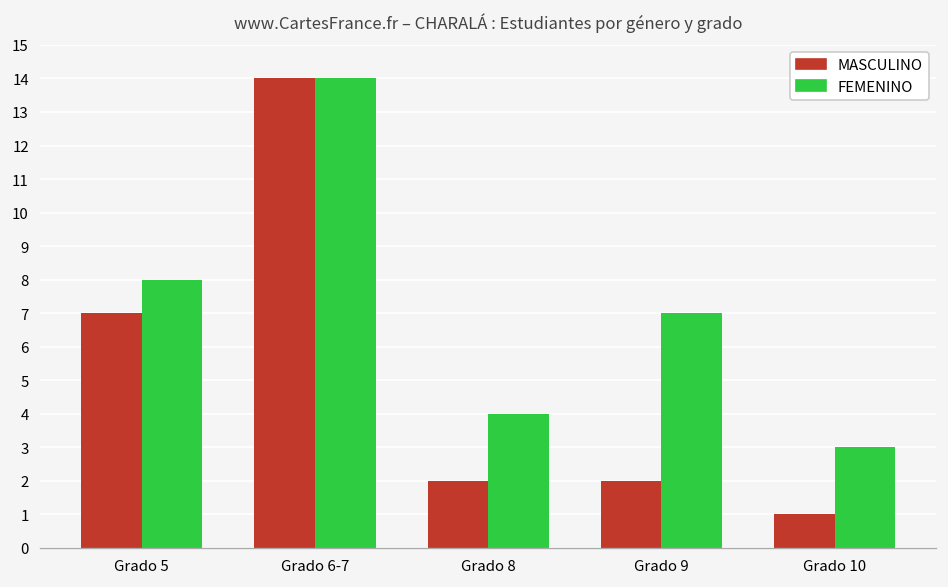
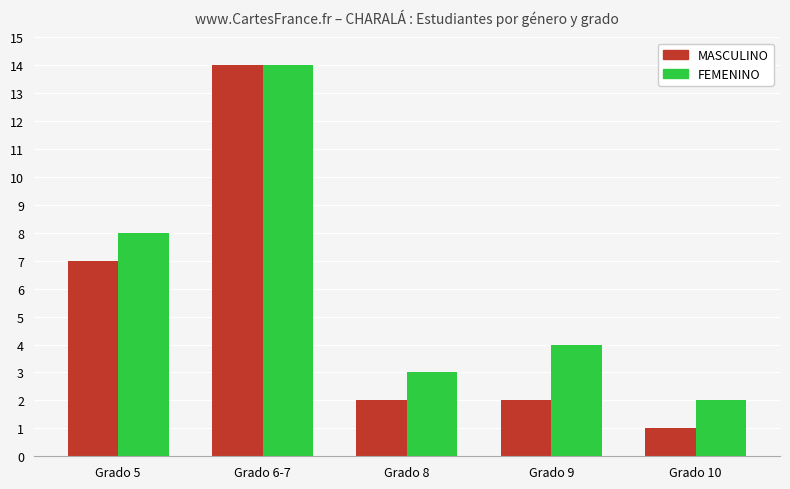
FEMENINO, Grado 8: 4 -> 3
FEMENINO, Grado 9: 7 -> 4
FEMENINO, Grado 10: 3 -> 2
